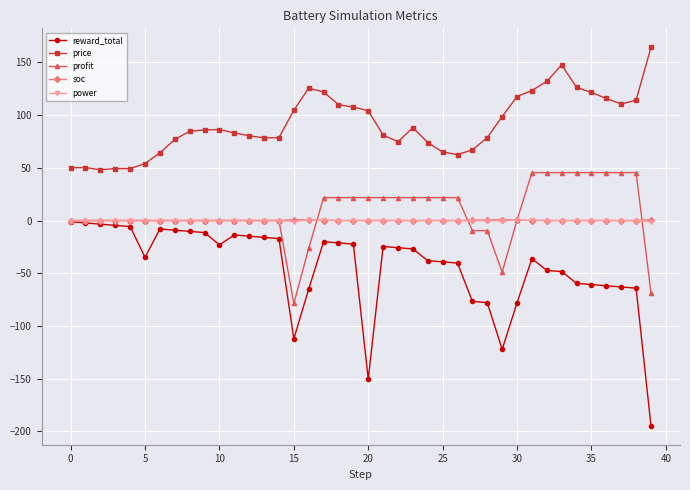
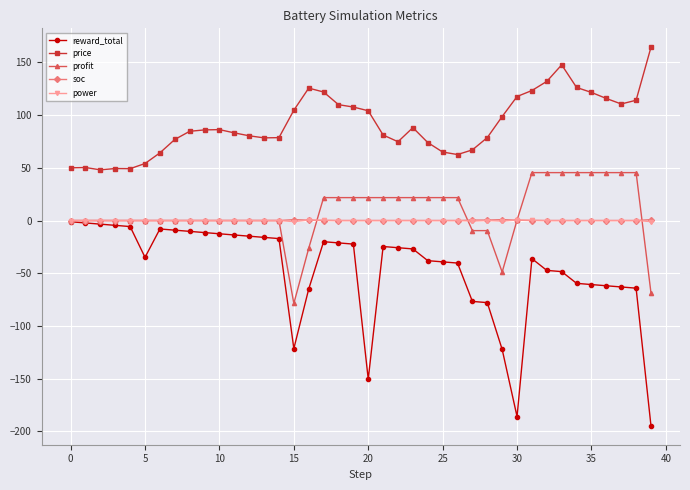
reward_total, 10: -23 -> -13
reward_total, 15: -112 -> -121
reward_total, 30: -78 -> -186
